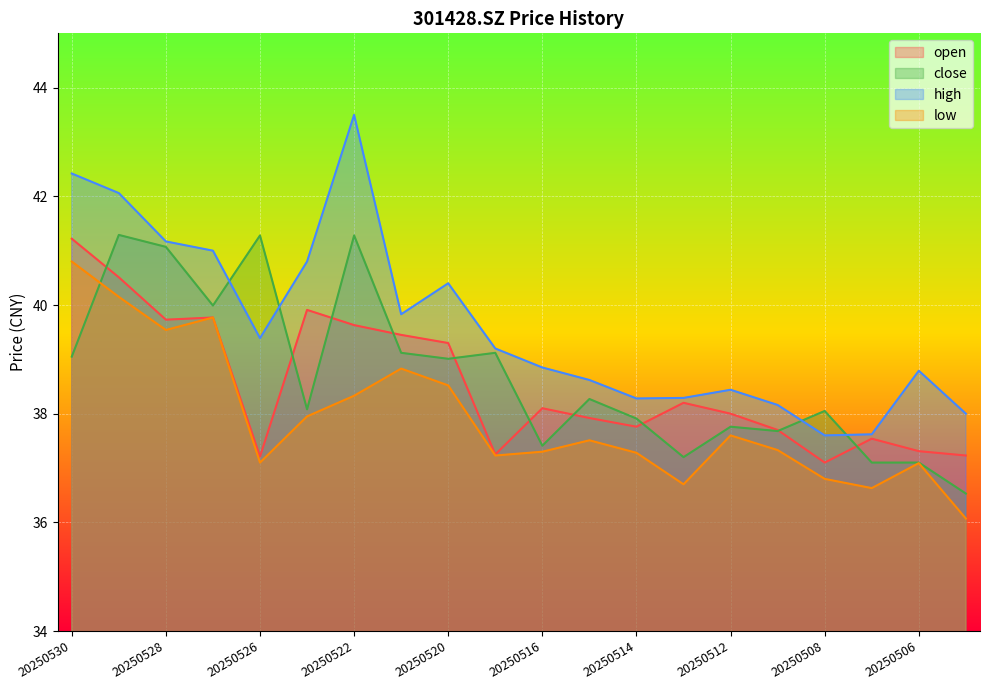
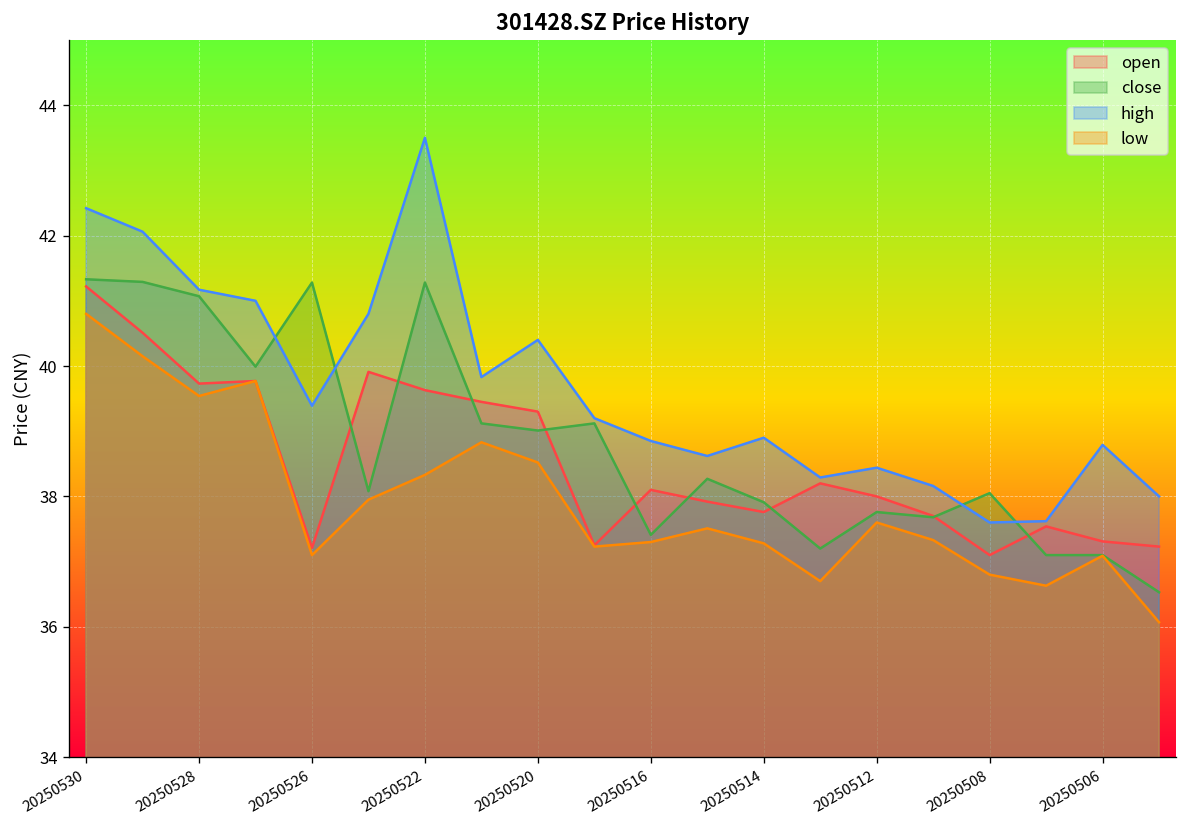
close, 20250530: 39.1 -> 41.3
high, 20250514: 38.3 -> 38.9
